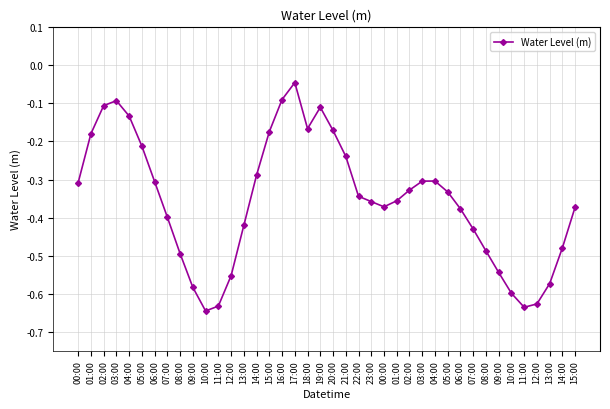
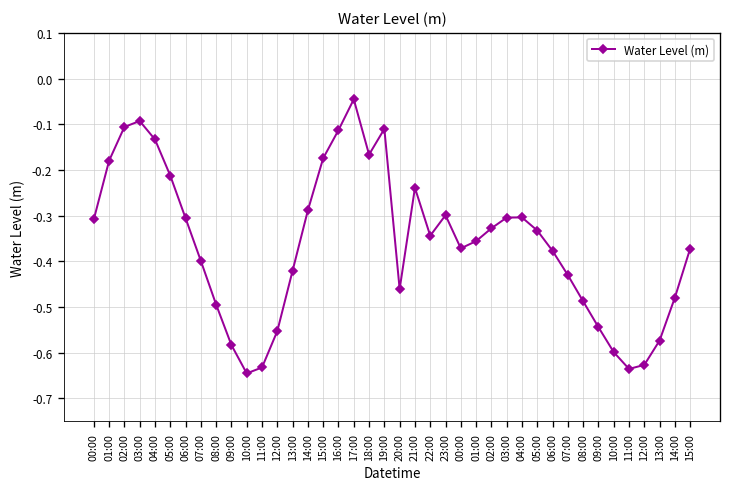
16:00: -0.09 -> -0.11
20:00: -0.17 -> -0.46
23:00: -0.36 -> -0.30
